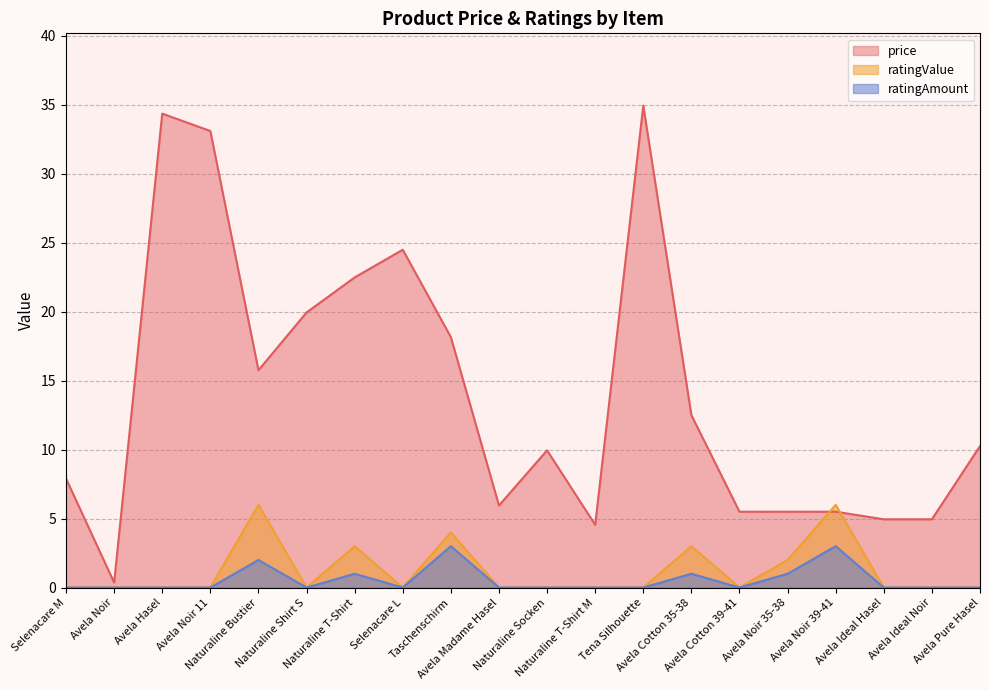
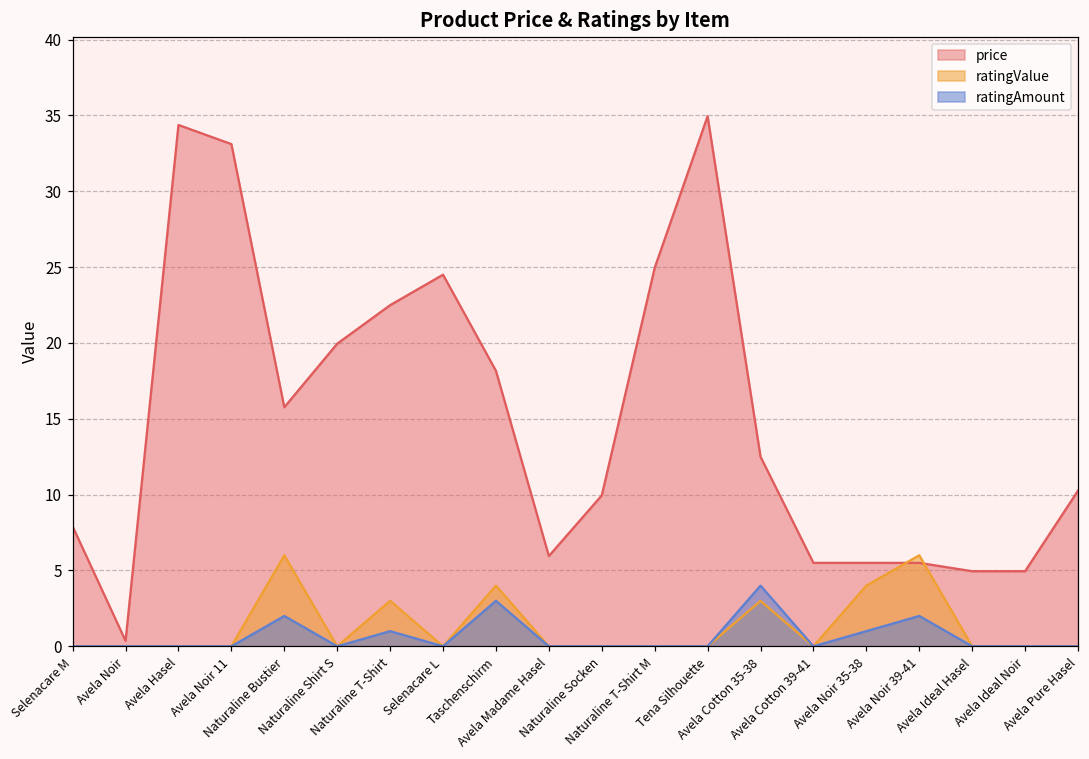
price, Naturaline T-Shirt M: 4.6 -> 25.0
ratingAmount, Avela Cotton 35-38: 1 -> 4
ratingValue, Avela Noir 35-38: 2 -> 4
ratingAmount, Avela Noir 39-41: 3 -> 2
